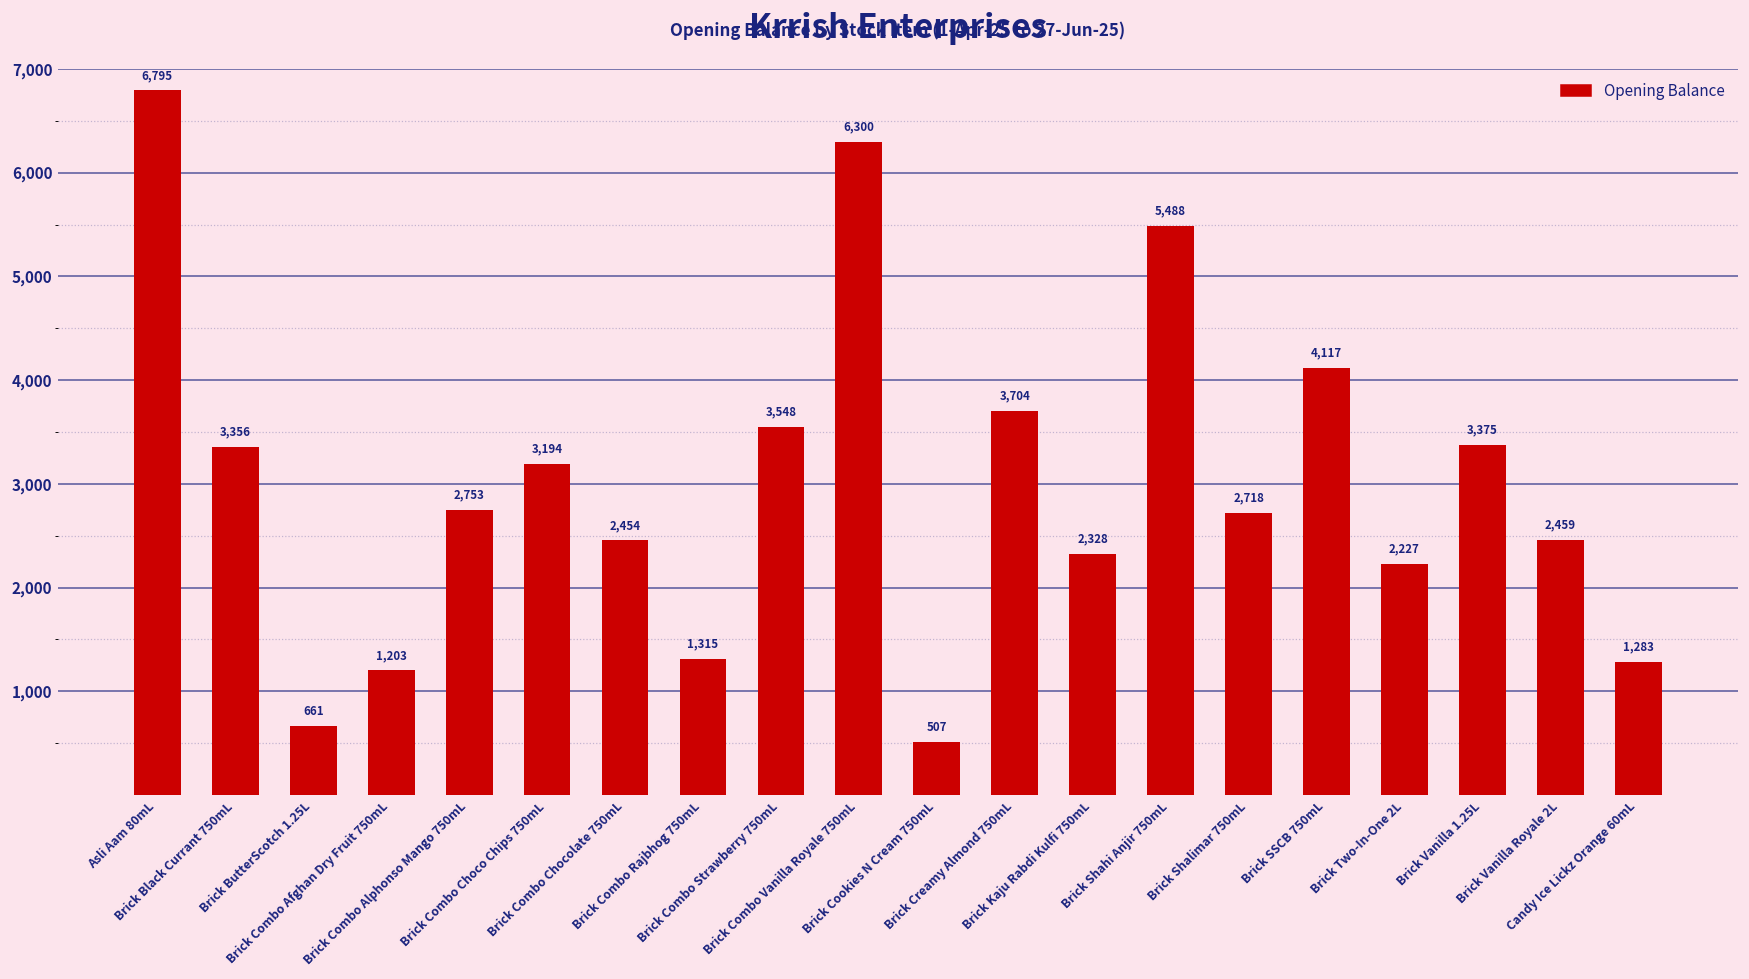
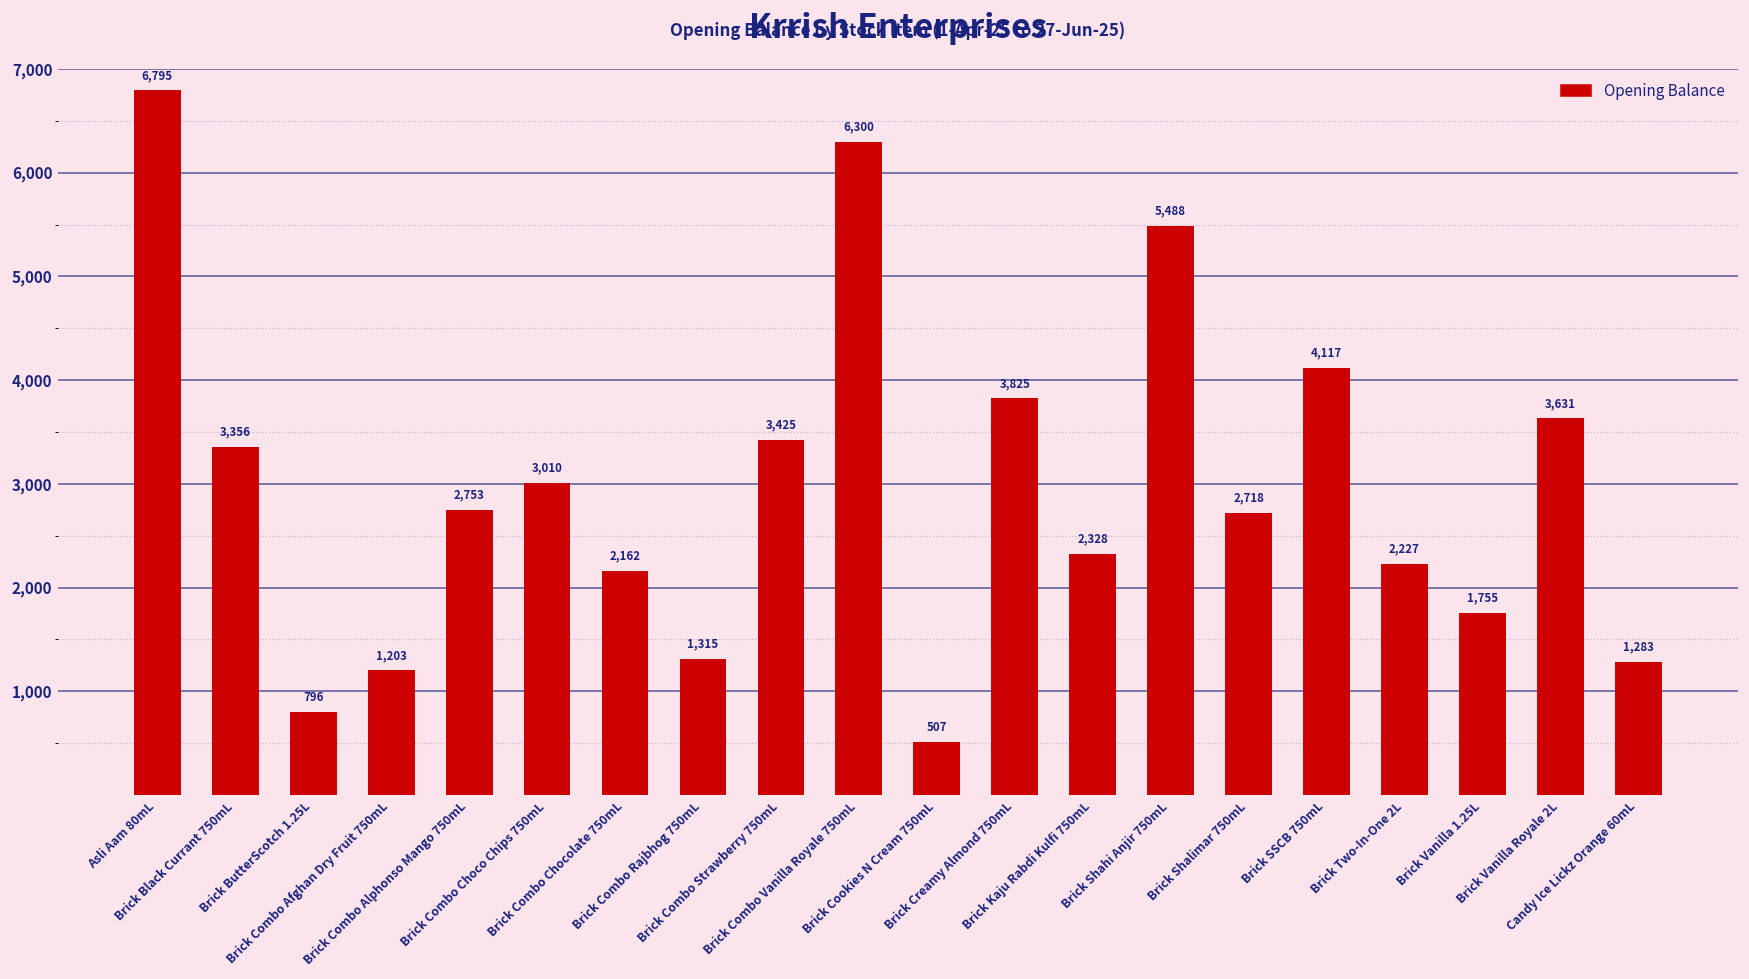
Brick ButterScotch 1.25L: 661 -> 796
Brick Combo Choco Chips 750mL: 3,194 -> 3,010
Brick Combo Chocolate 750mL: 2,454 -> 2,162
Brick Combo Strawberry 750mL: 3,548 -> 3,425
Brick Creamy Almond 750mL: 3,704 -> 3,825
Brick Vanilla 1.25L: 3,375 -> 1,755
Brick Vanilla Royale 2L: 2,459 -> 3,631
